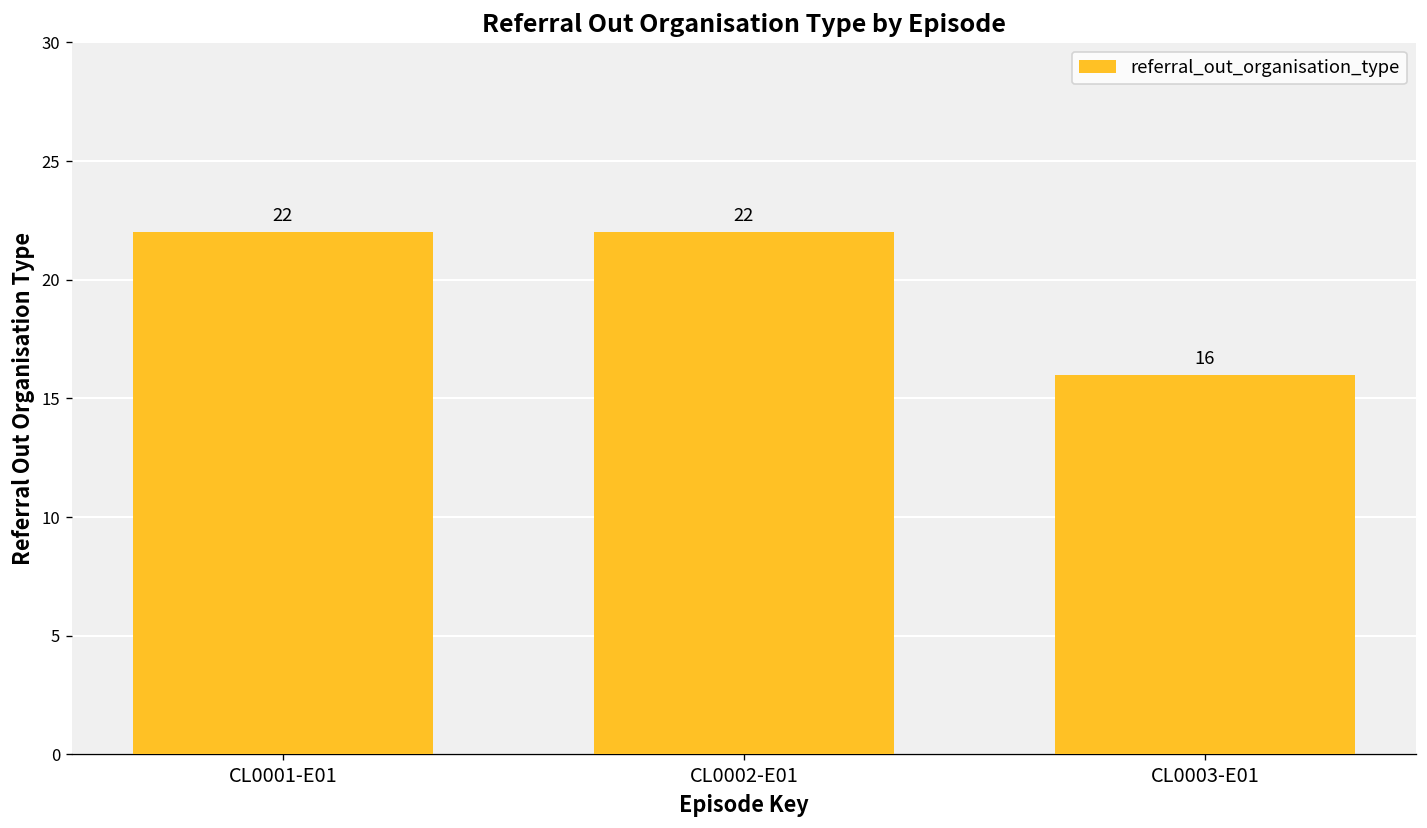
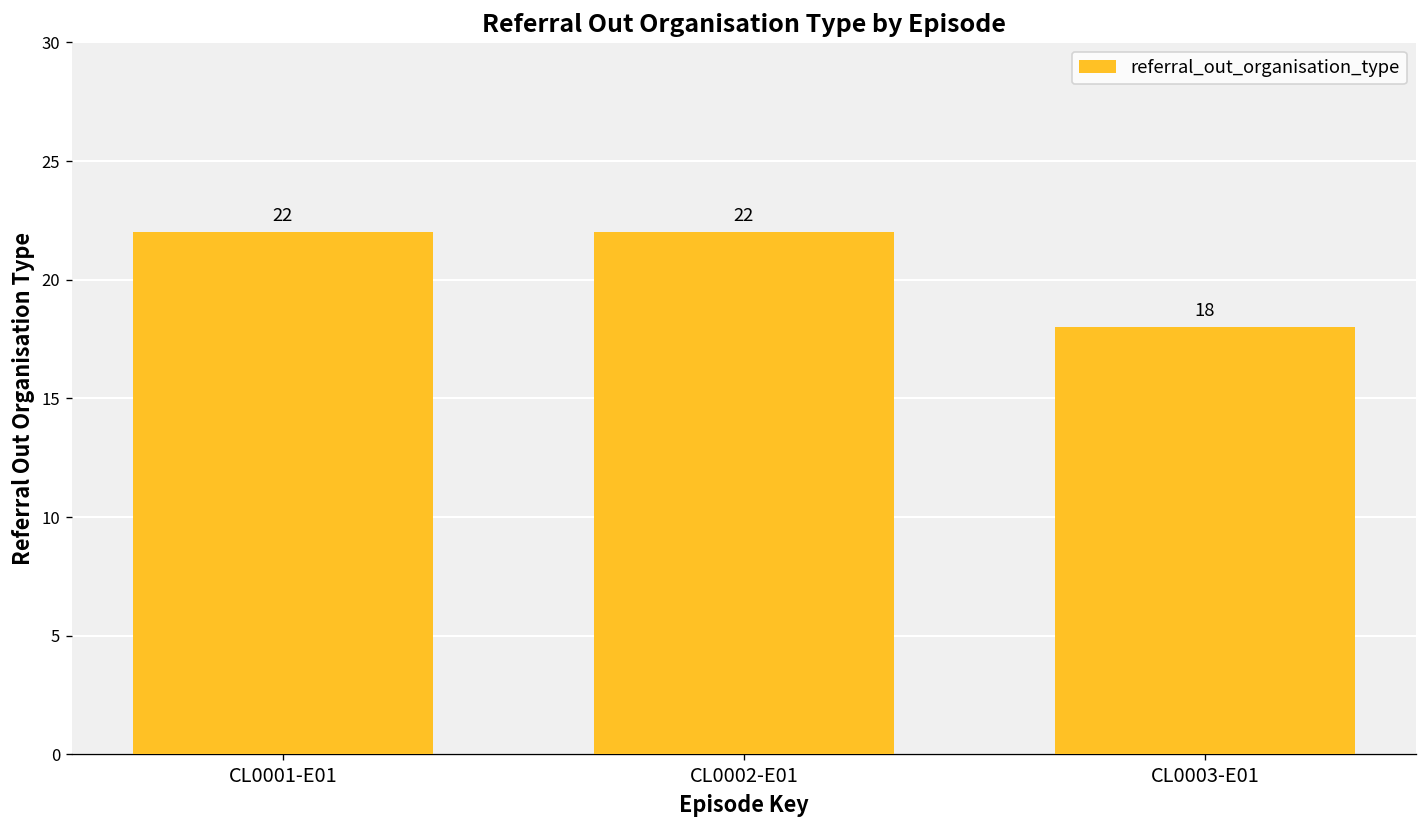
CL0003-E01: 16 -> 18
